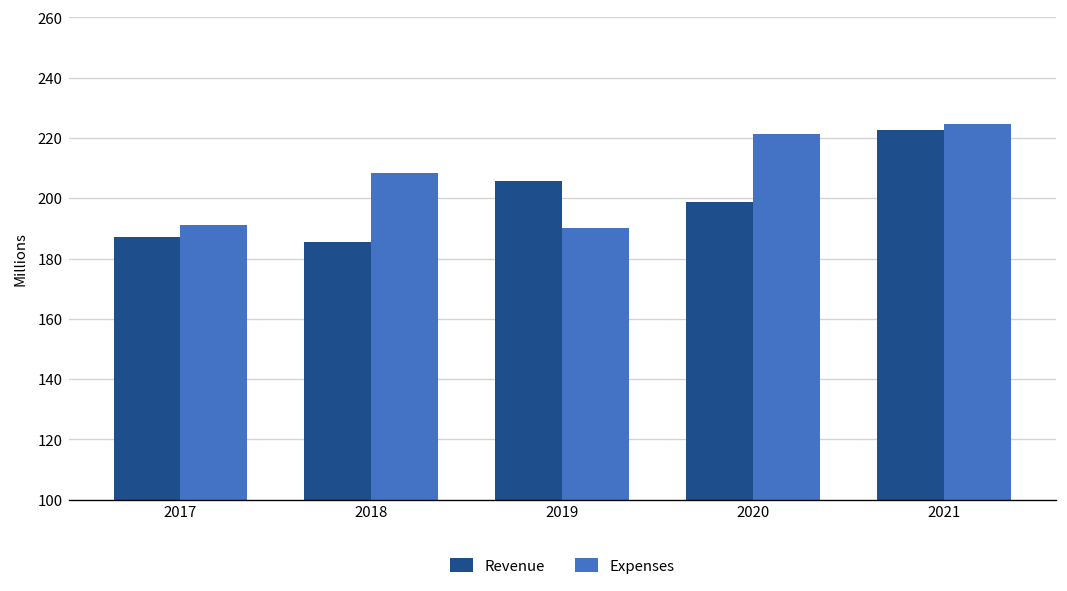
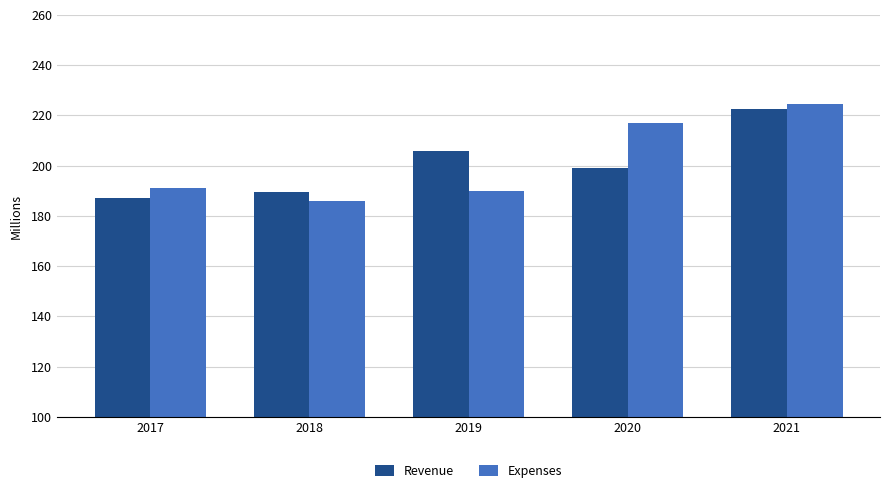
Revenue, 2018: 185 -> 189
Expenses, 2018: 209 -> 186
Expenses, 2020: 221 -> 217
